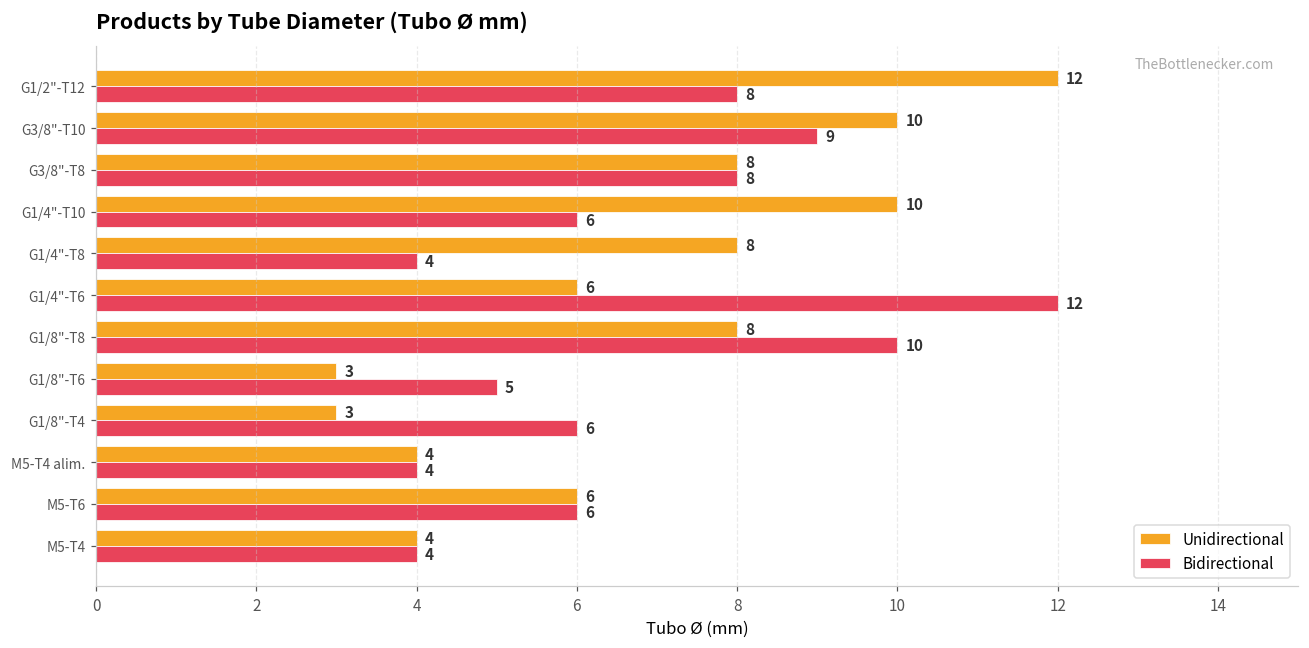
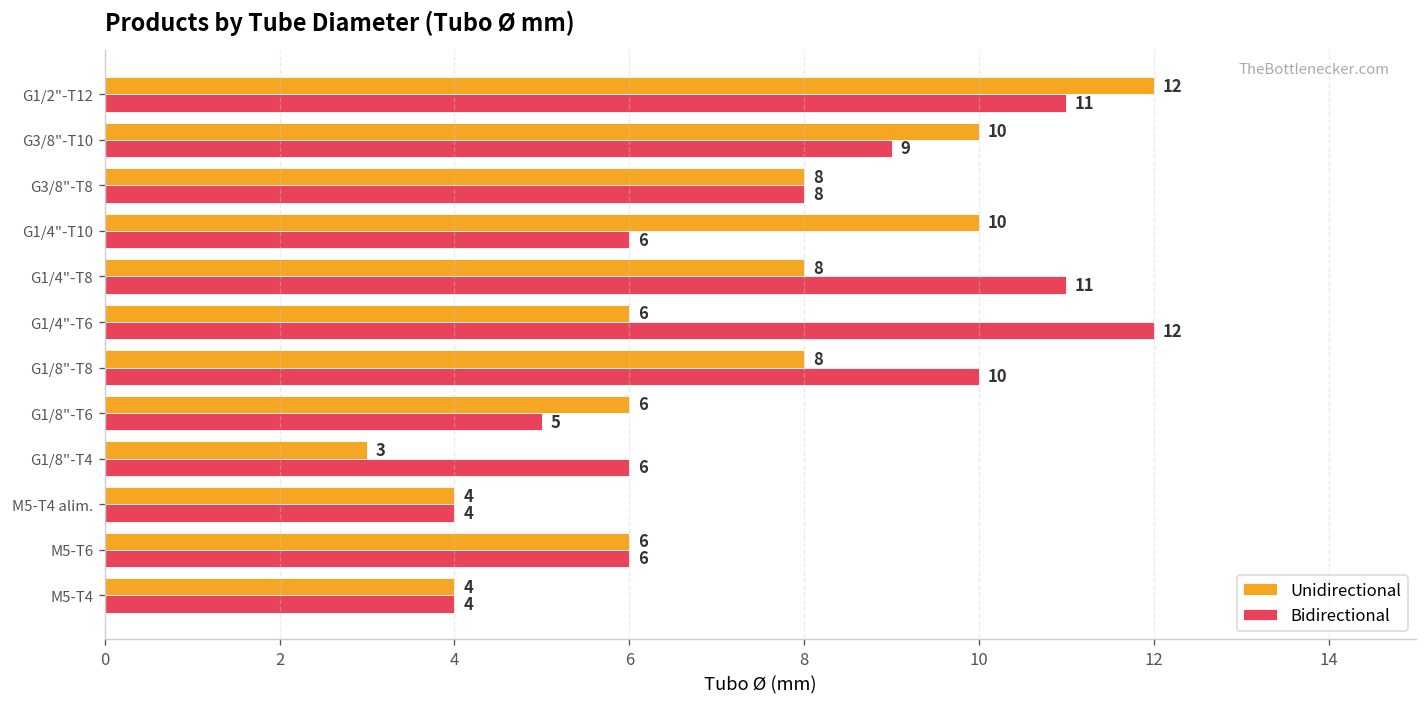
Bidirectional, G1/2"-T12: 8 -> 11
Bidirectional, G1/4"-T8: 4 -> 11
Unidirectional, G1/8"-T6: 3 -> 6
